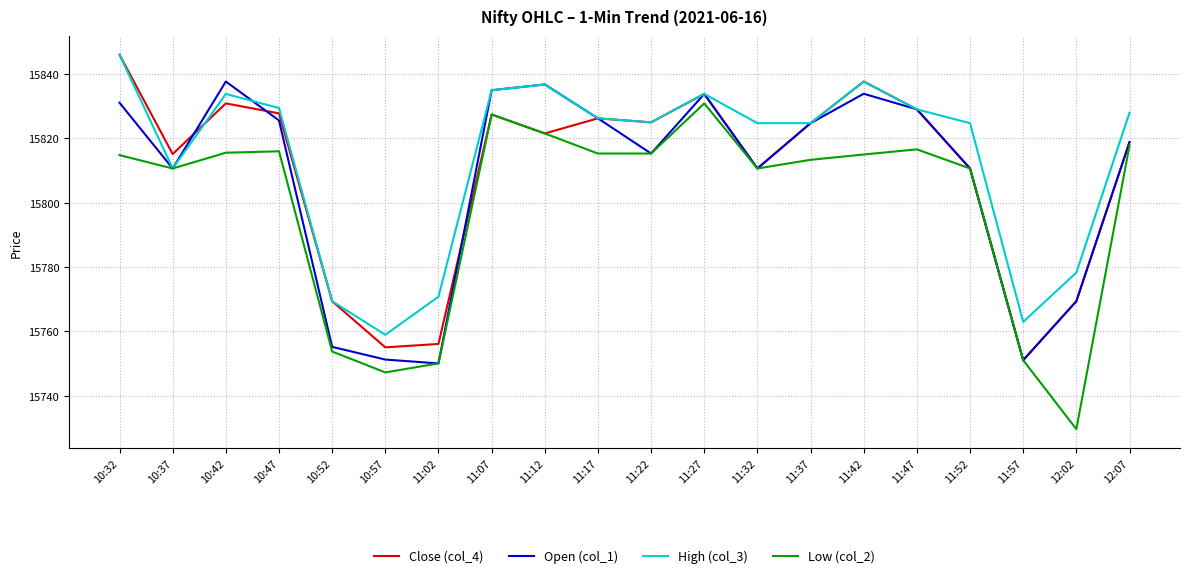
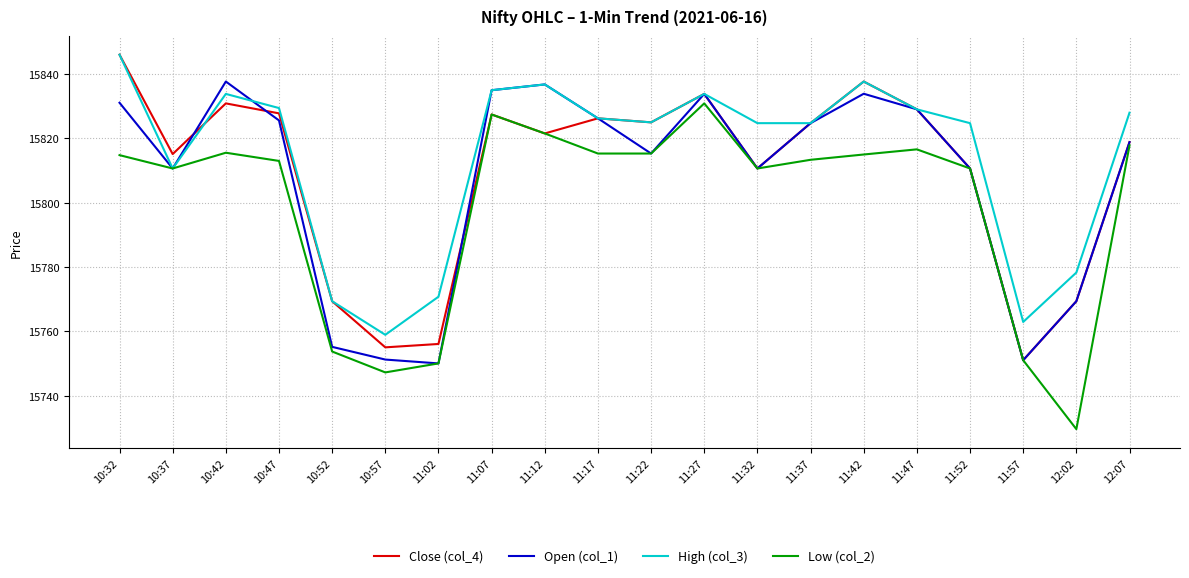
Low (col_2), 10:47: 15816 -> 15813
